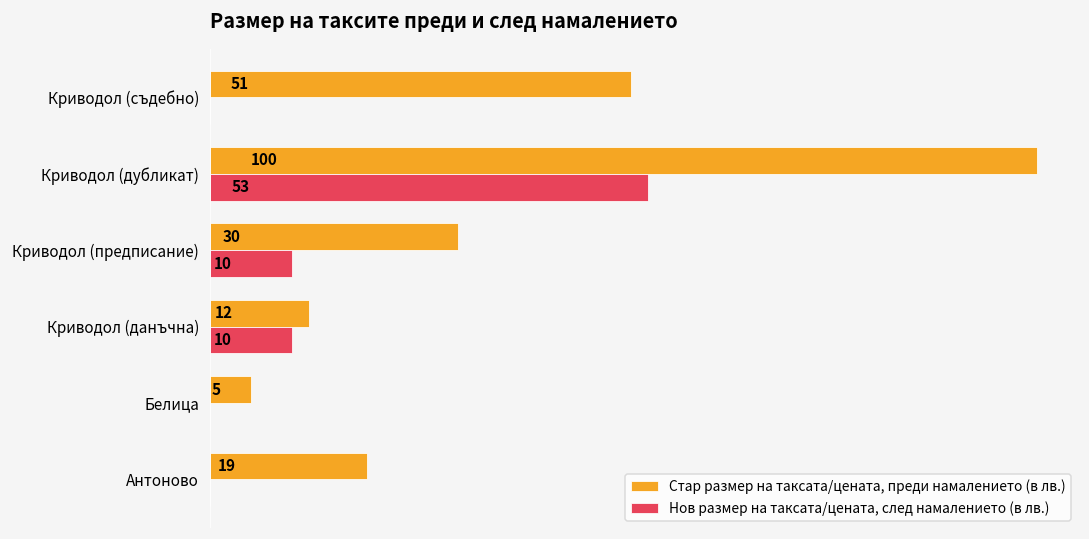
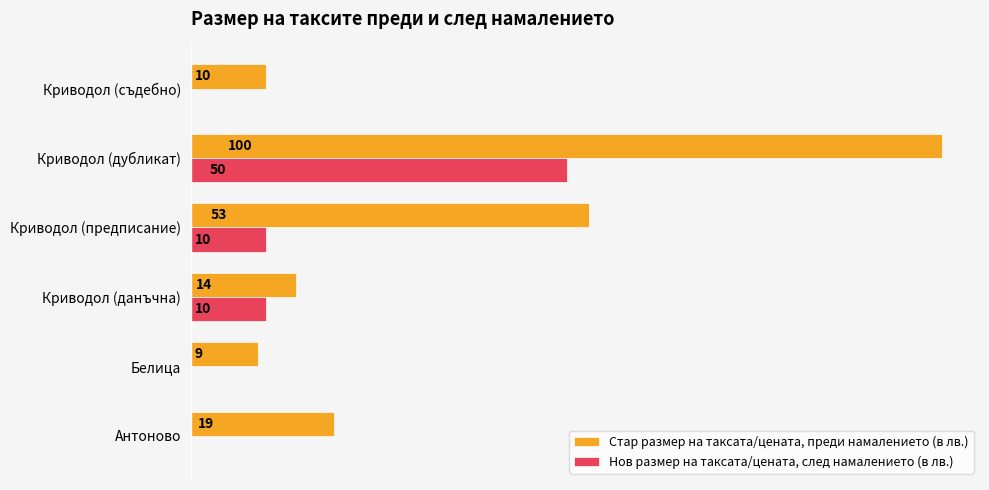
Стар размер на таксата/цената, преди намалението (в лв.), Криводол (съдебно): 51 -> 10
Нов размер на таксата/цената, след намалението (в лв.), Криводол (дубликат): 53 -> 50
Стар размер на таксата/цената, преди намалението (в лв.), Криводол (предписание): 30 -> 53
Стар размер на таксата/цената, преди намалението (в лв.), Криводол (данъчна): 12 -> 14
Стар размер на таксата/цената, преди намалението (в лв.), Белица: 5 -> 9
